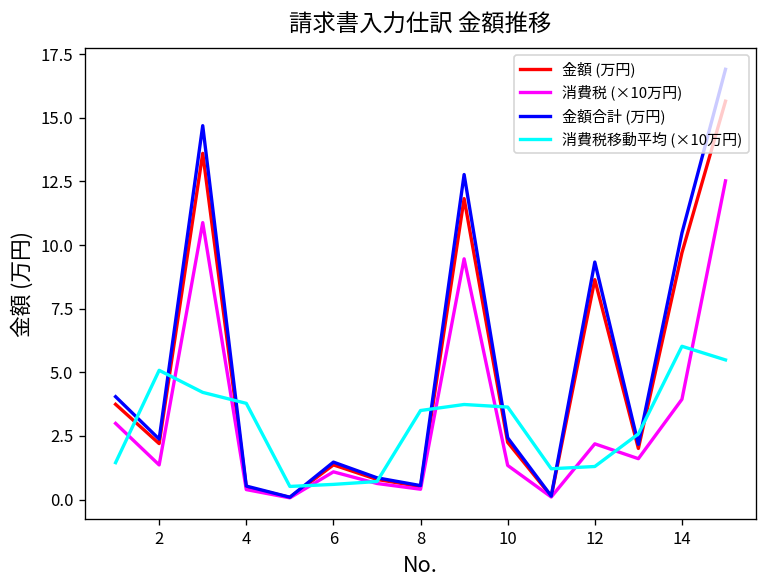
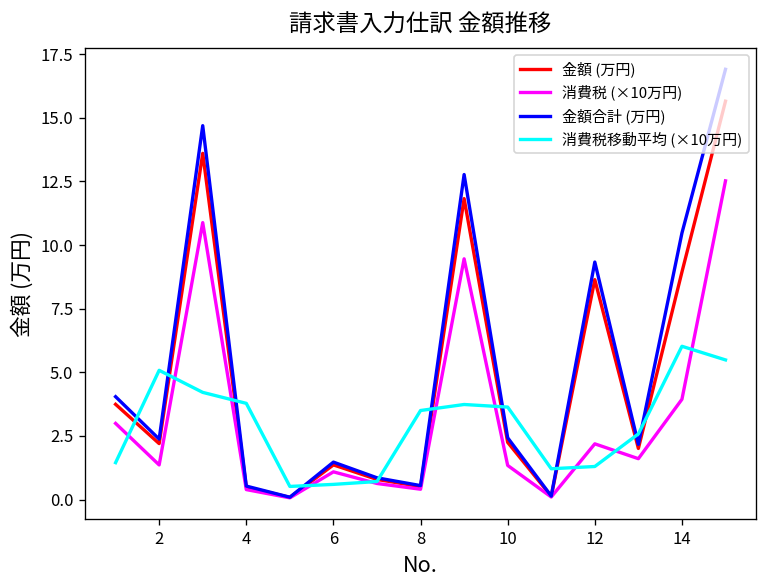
金額 (万円), 14: 9.7 -> 8.9
